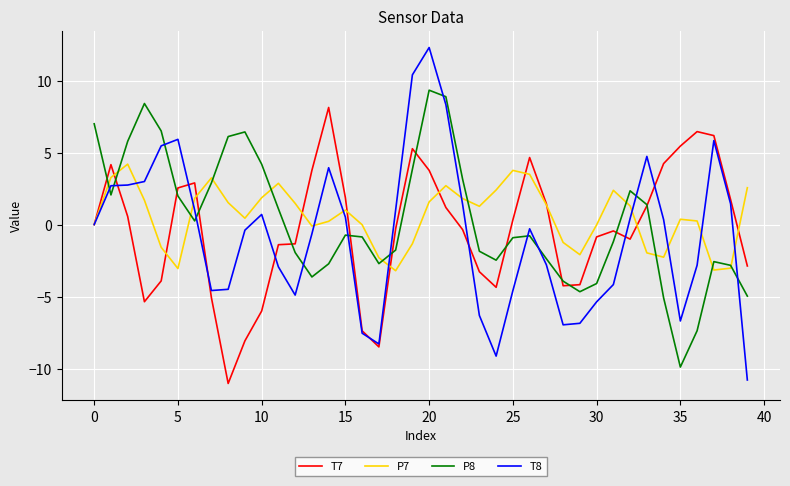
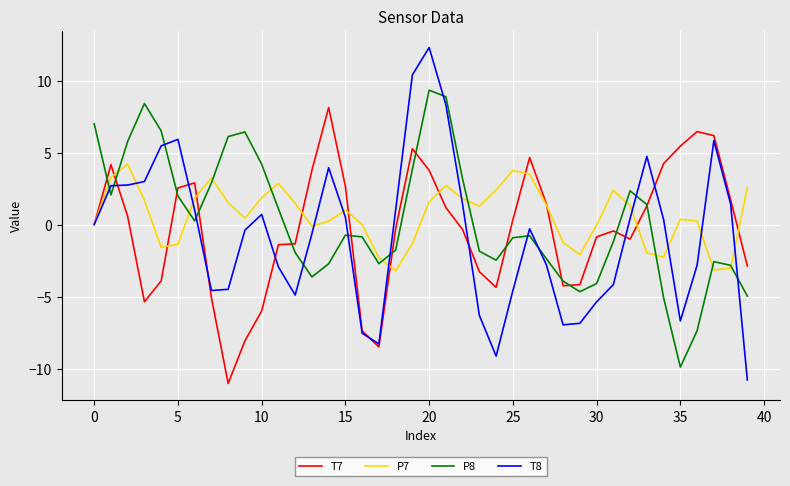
P7, 5: -3.1 -> -1.4
T7, 15: 1.9 -> 2.7
